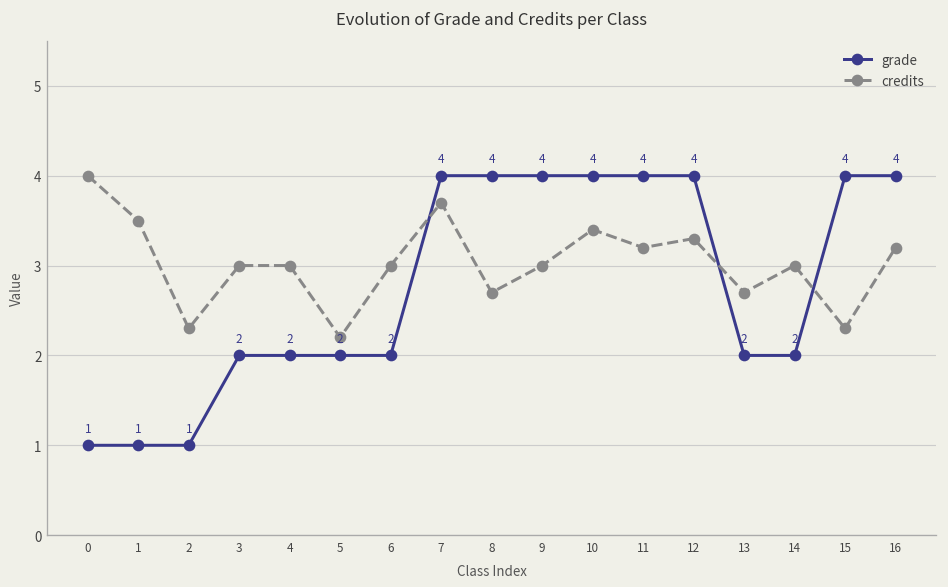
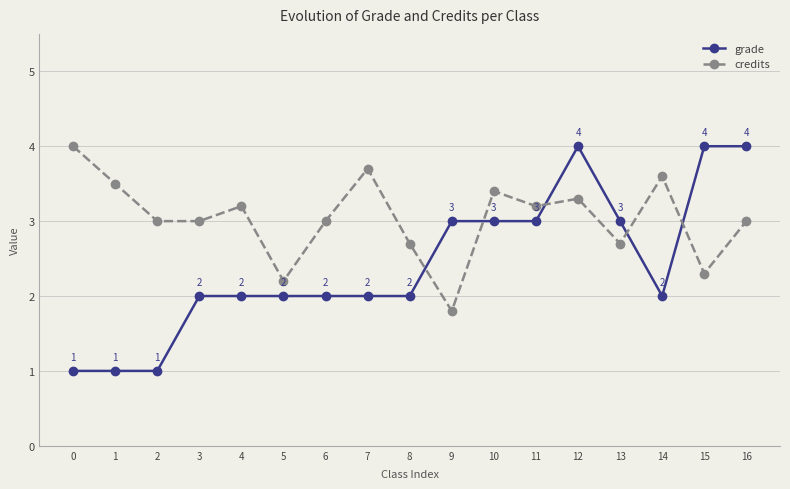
credits, 2: 2.3 -> 3.0
credits, 4: 3.0 -> 3.2
grade, 7: 4 -> 2
grade, 8: 4 -> 2
grade, 9: 4 -> 3
credits, 9: 3.0 -> 1.8
grade, 10: 4 -> 3
grade, 11: 4 -> 3
grade, 13: 2 -> 3
credits, 14: 3.0 -> 3.6
credits, 16: 3.2 -> 3.0
